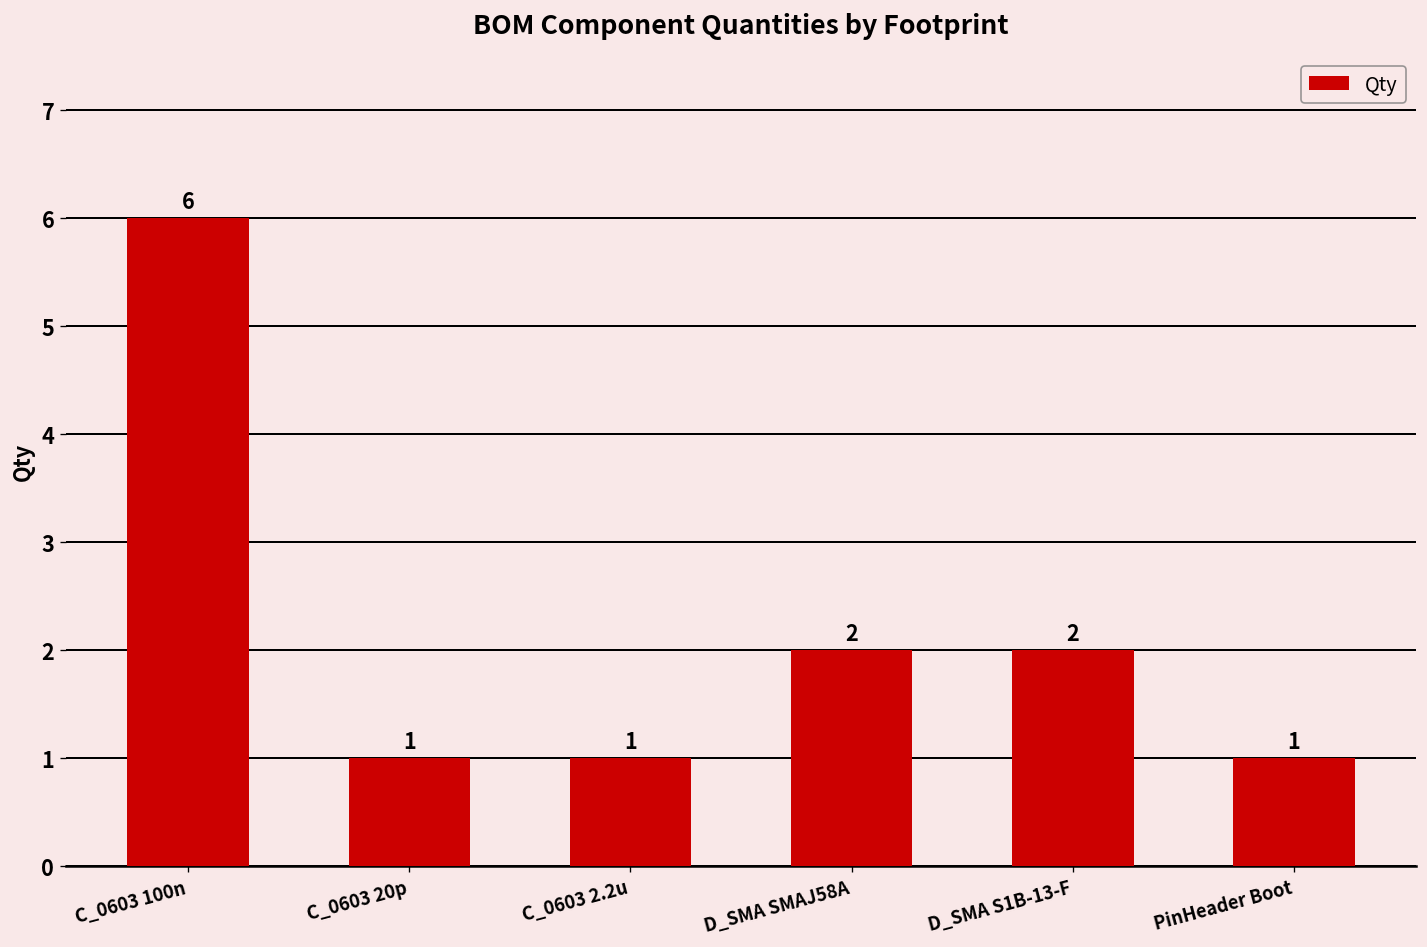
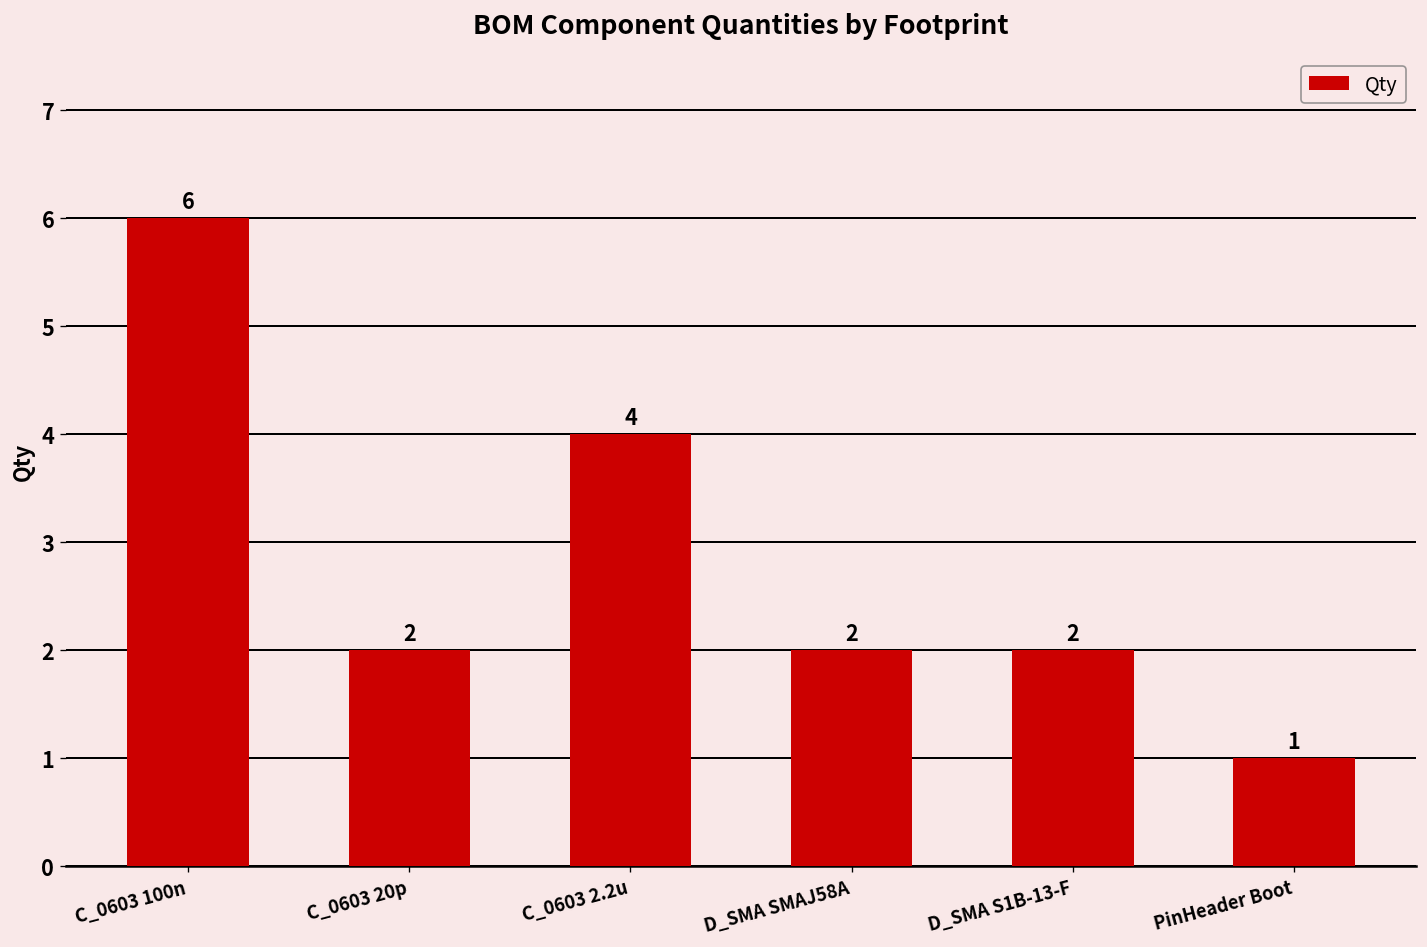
C_0603 20p: 1 -> 2
C_0603 2.2u: 1 -> 4
